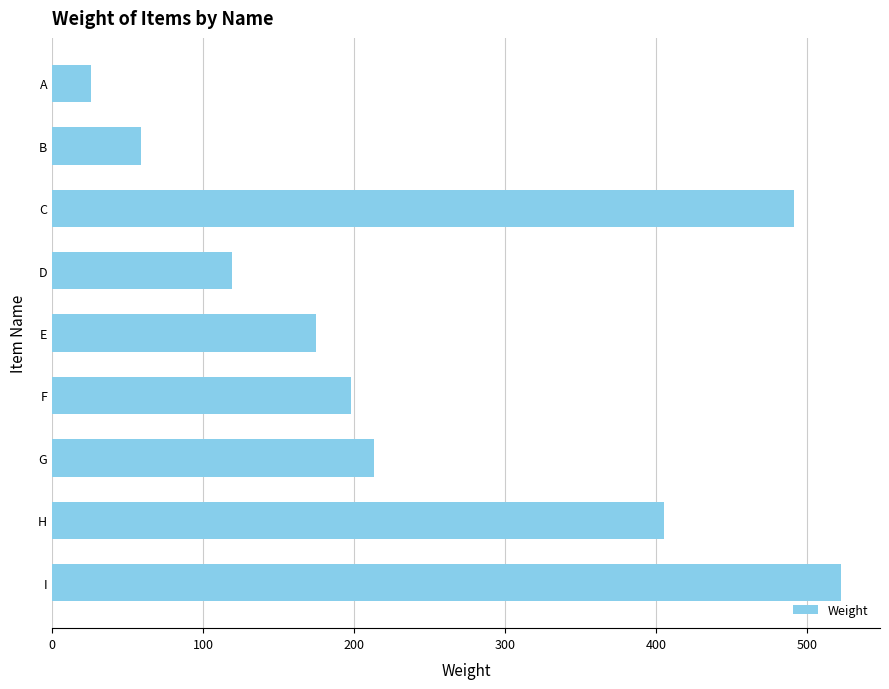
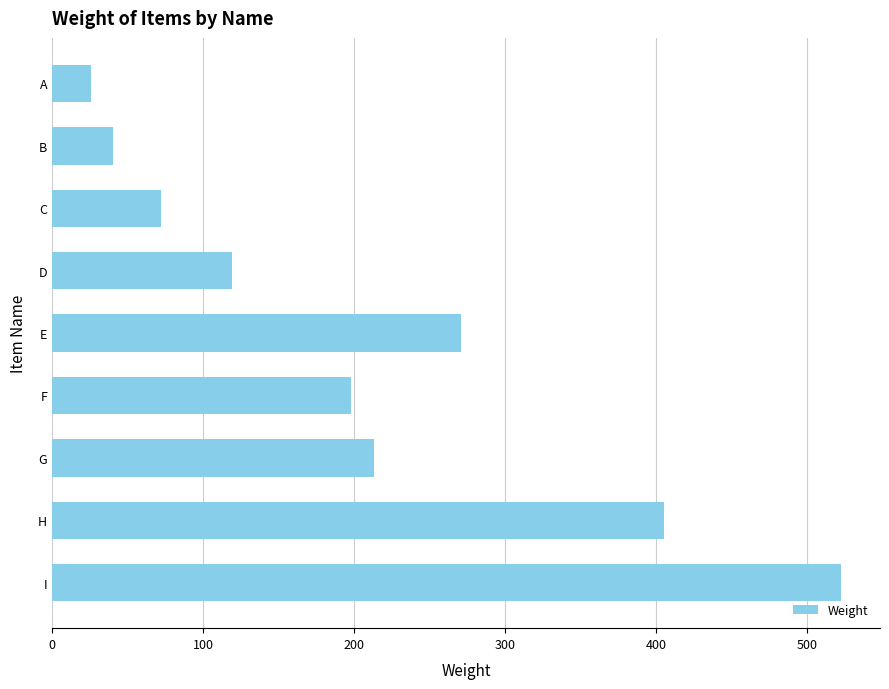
B: 59 -> 40
C: 491 -> 72
E: 175 -> 271
